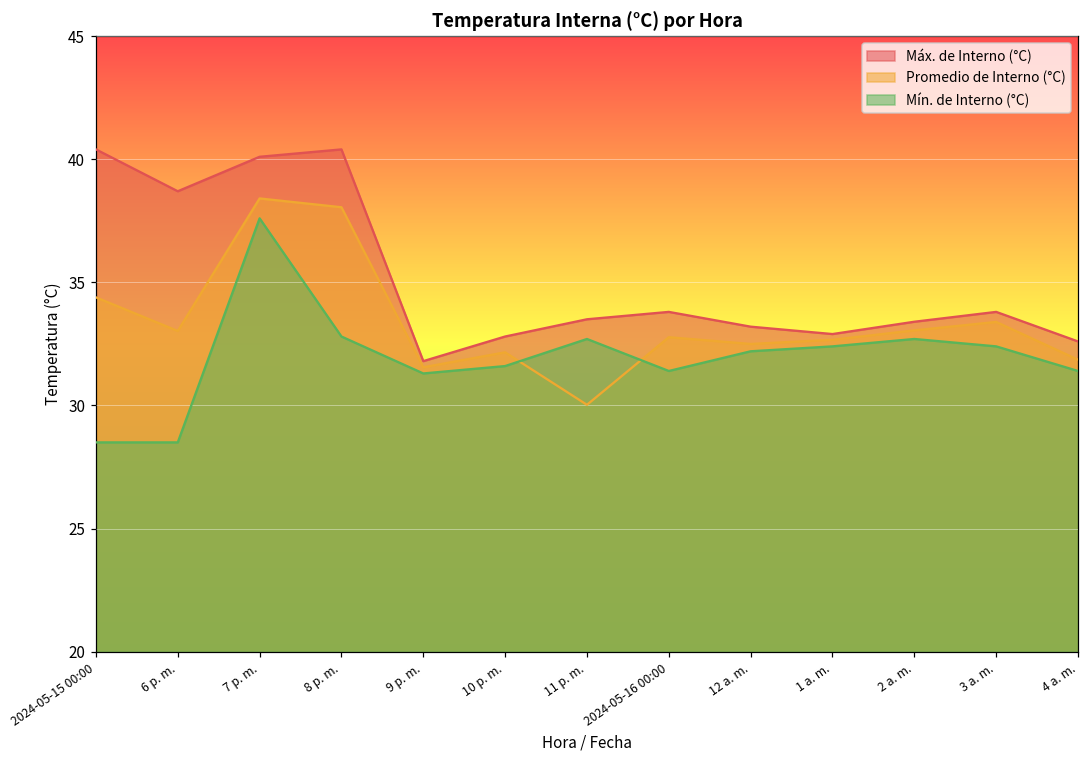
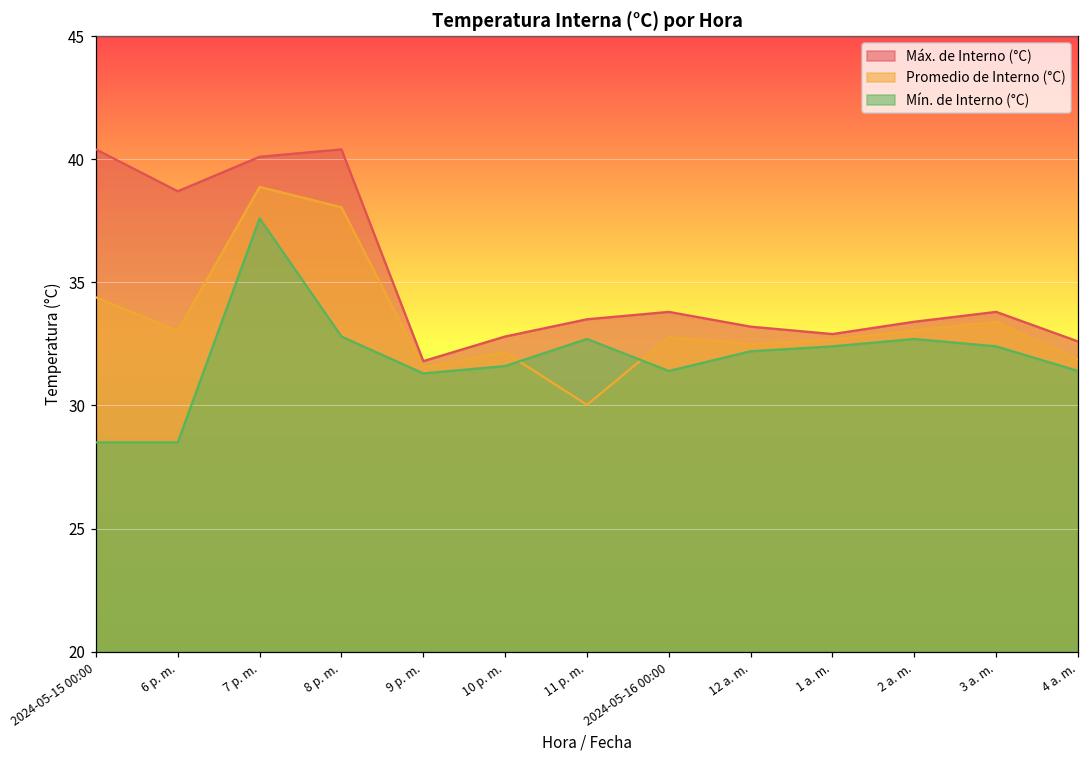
Promedio de Interno (°C), 7 p. m.: 38.4 -> 38.9
